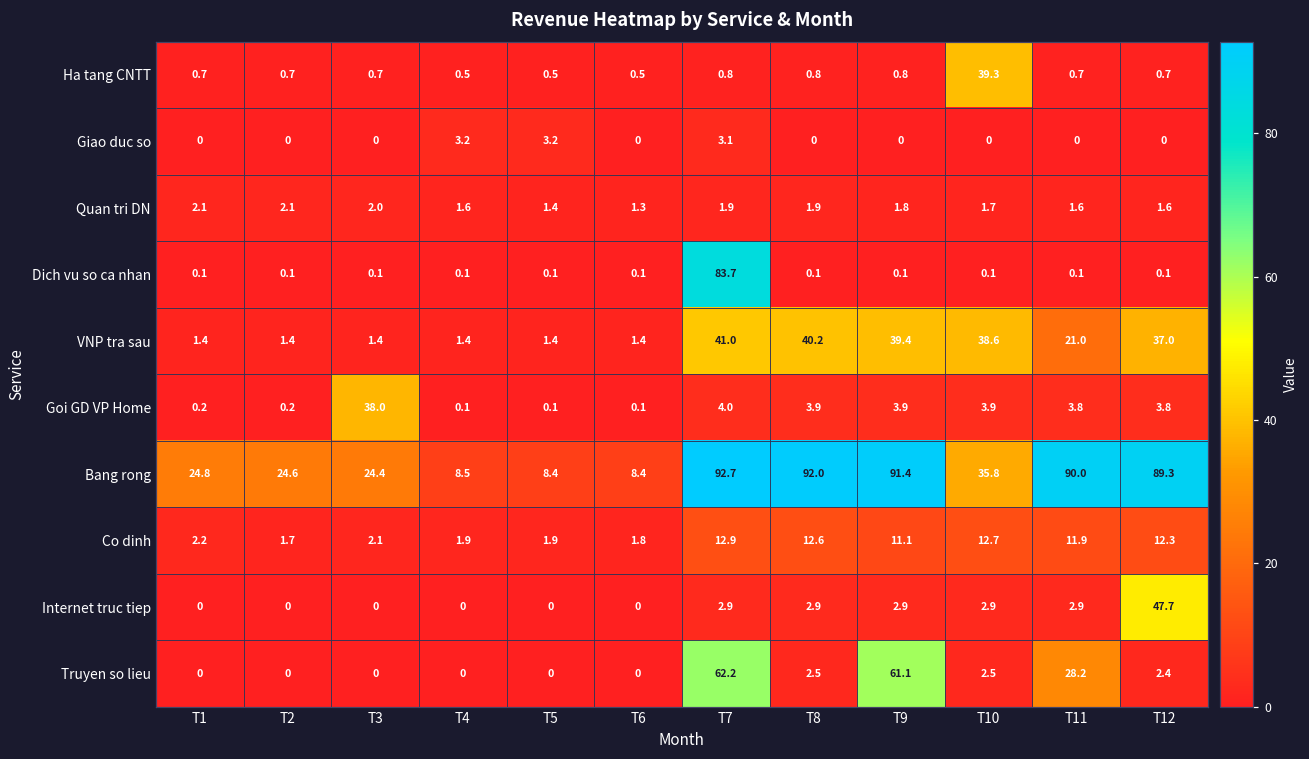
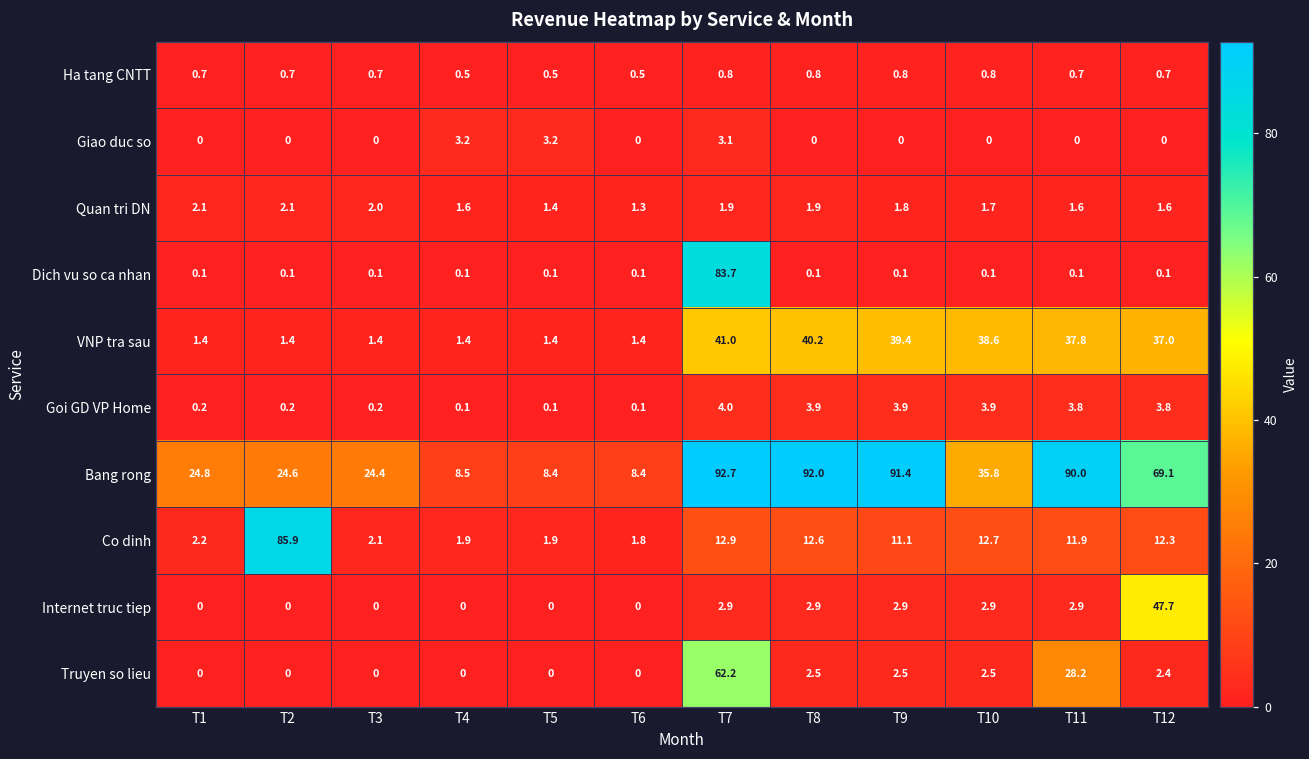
Ha tang CNTT, T10: 39.3 -> 0.8
VNP tra sau, T11: 21.0 -> 37.8
Goi GD VP Home, T3: 38.0 -> 0.2
Bang rong, T12: 89.3 -> 69.1
Co dinh, T2: 1.7 -> 85.9
Truyen so lieu, T9: 61.1 -> 2.5
